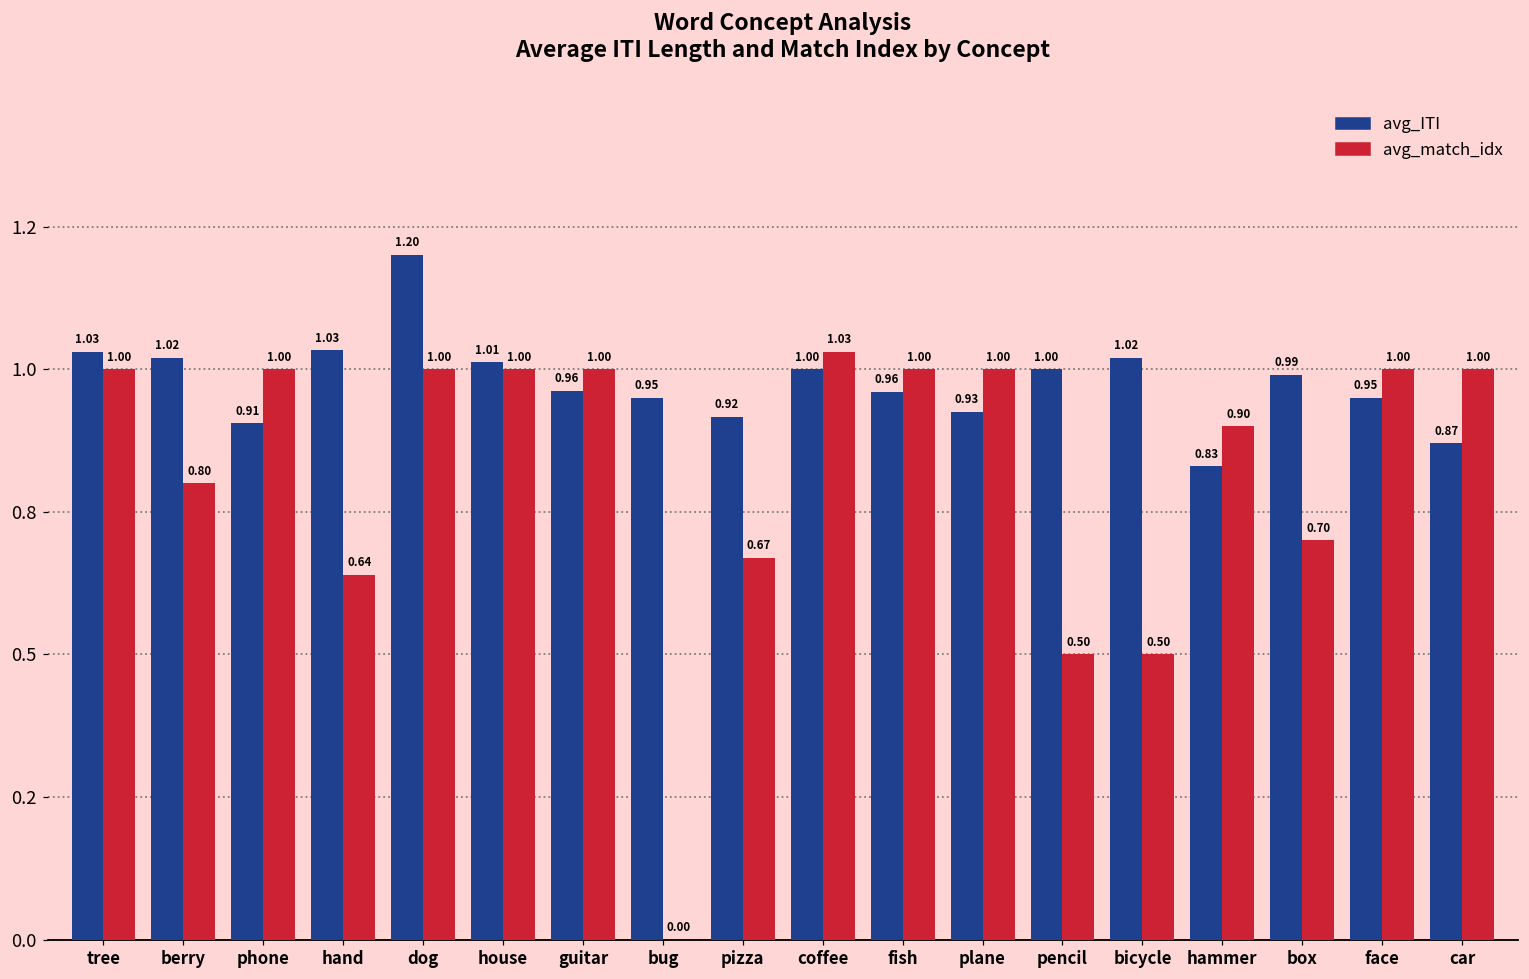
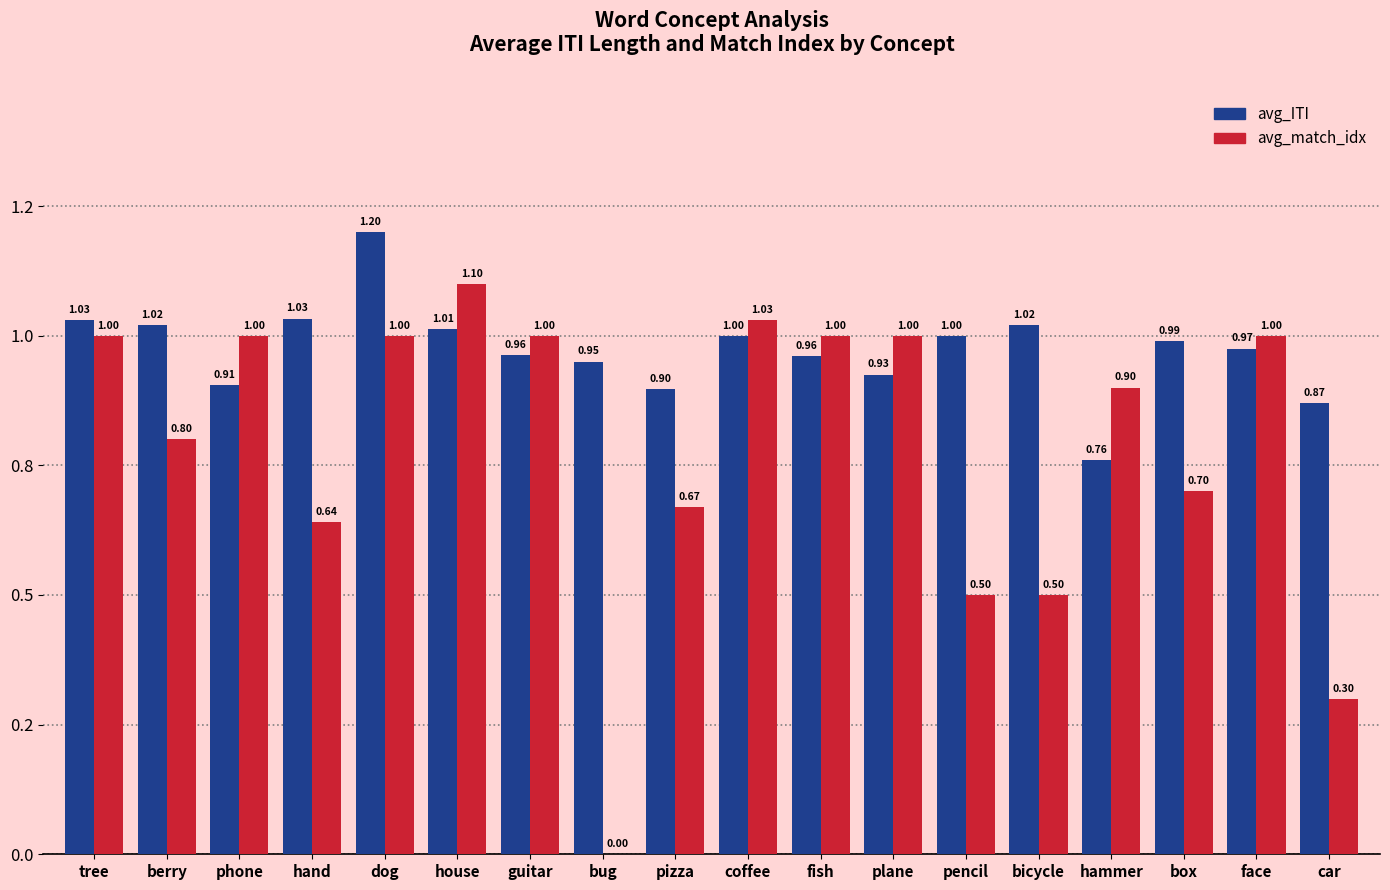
avg_match_idx, house: 1.00 -> 1.10
avg_ITI, pizza: 0.92 -> 0.90
avg_ITI, hammer: 0.83 -> 0.76
avg_ITI, face: 0.95 -> 0.97
avg_match_idx, car: 1.00 -> 0.30
